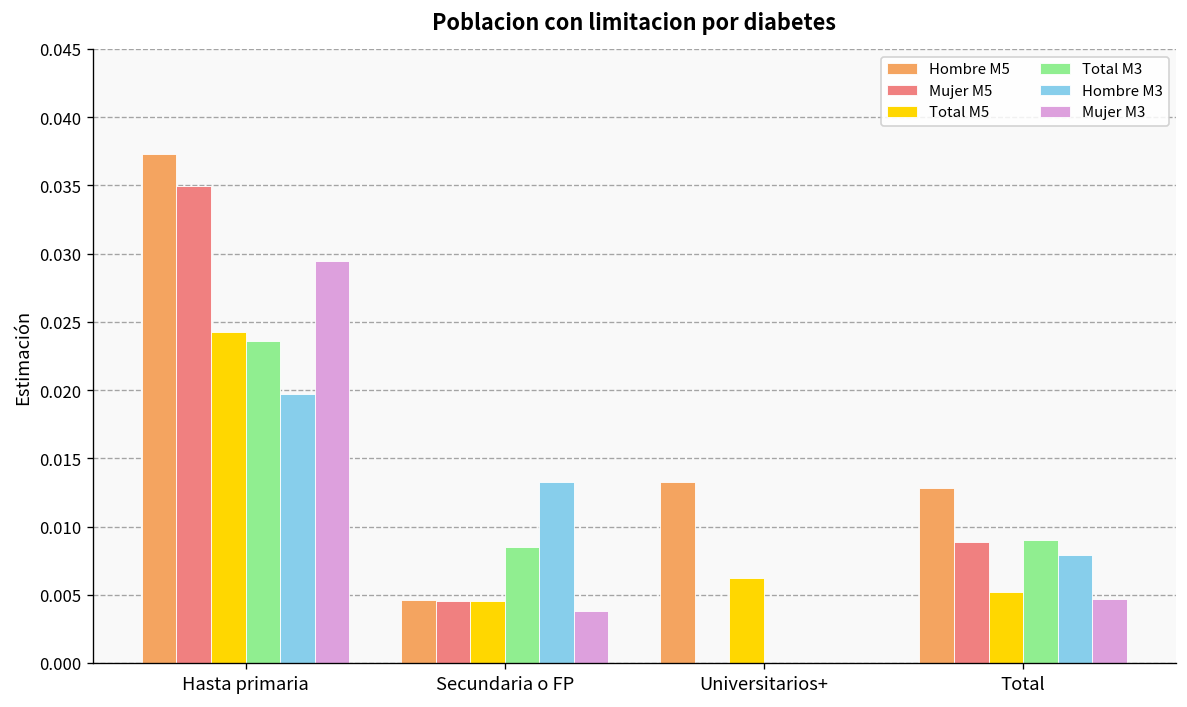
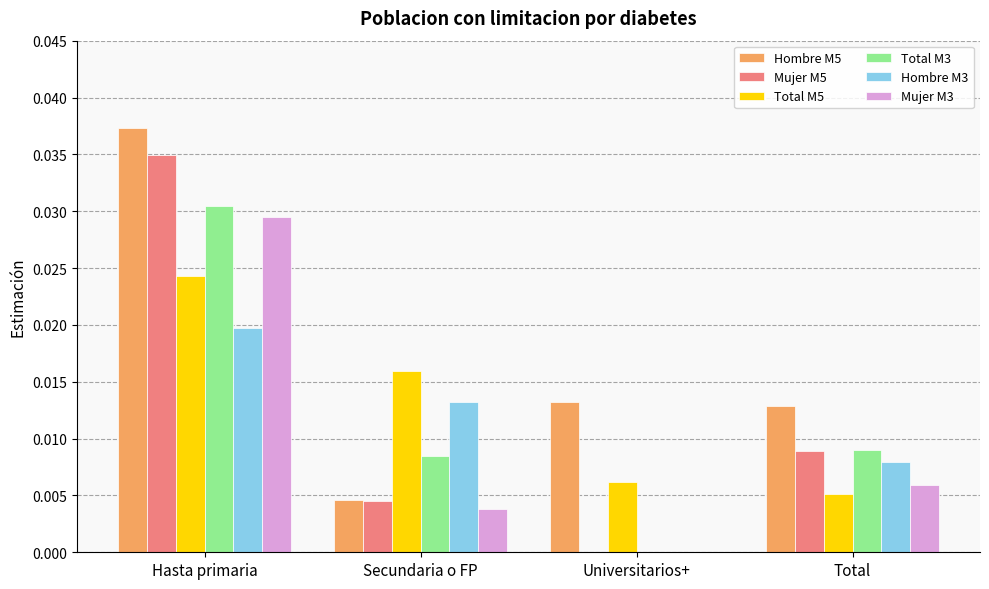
Total M3, Hasta primaria: 0.0236 -> 0.0305
Total M5, Secundaria o FP: 0.0046 -> 0.0160
Mujer M3, Total: 0.0047 -> 0.0059
